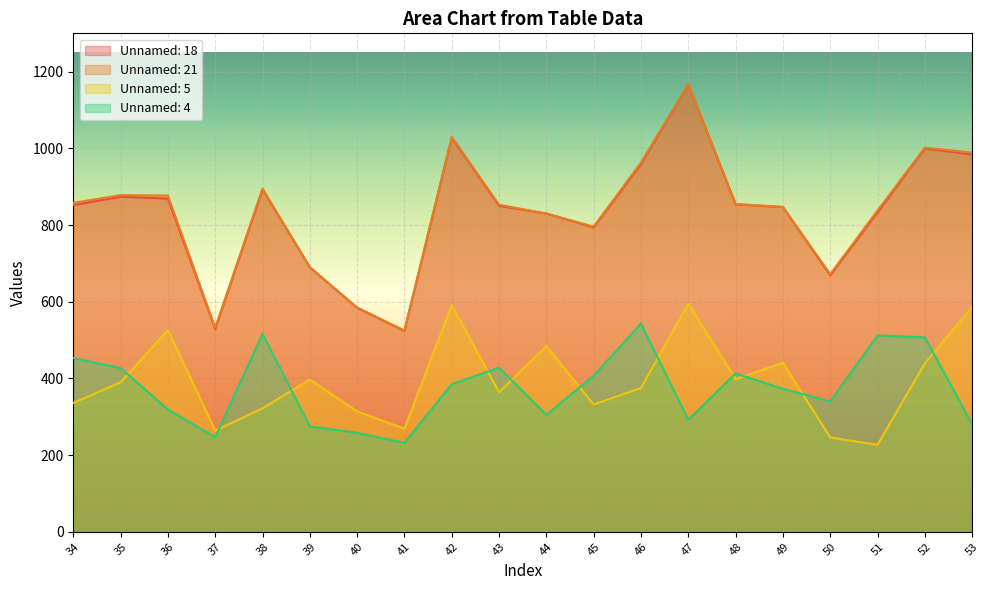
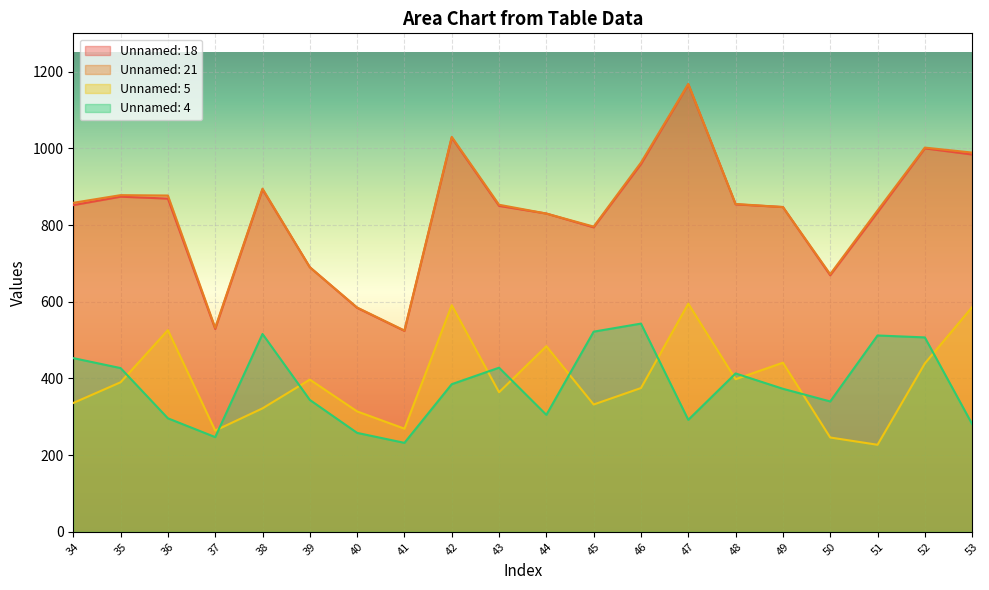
Unnamed: 4, 36: 320 -> 300
Unnamed: 4, 39: 280 -> 340
Unnamed: 4, 45: 410 -> 520
